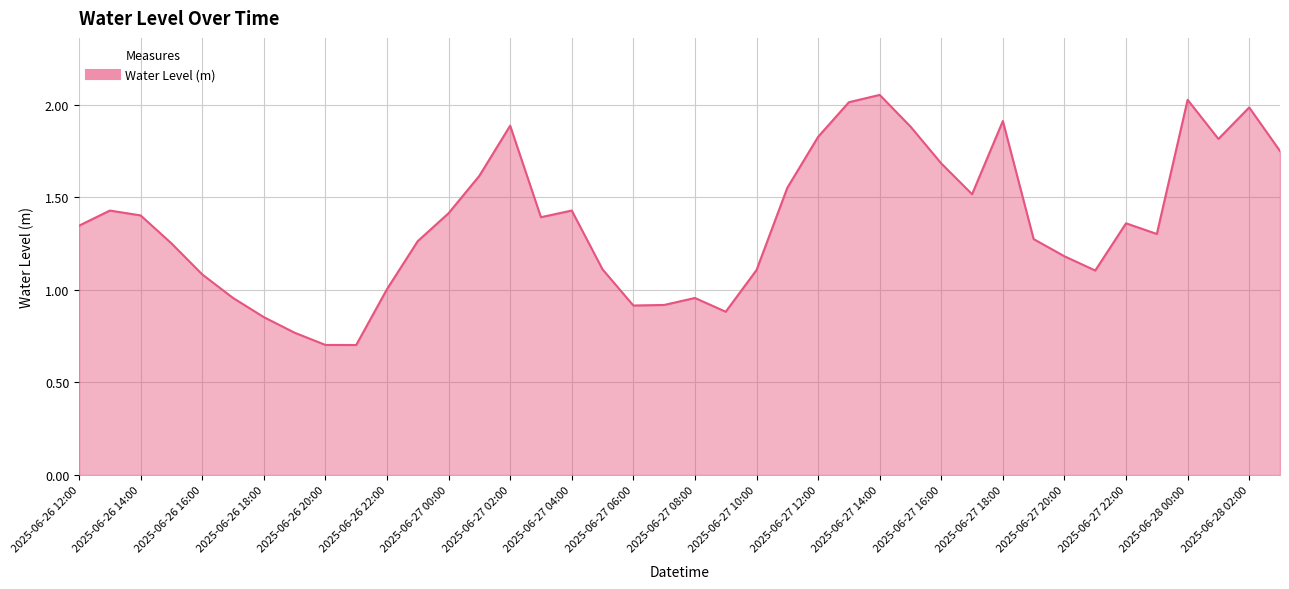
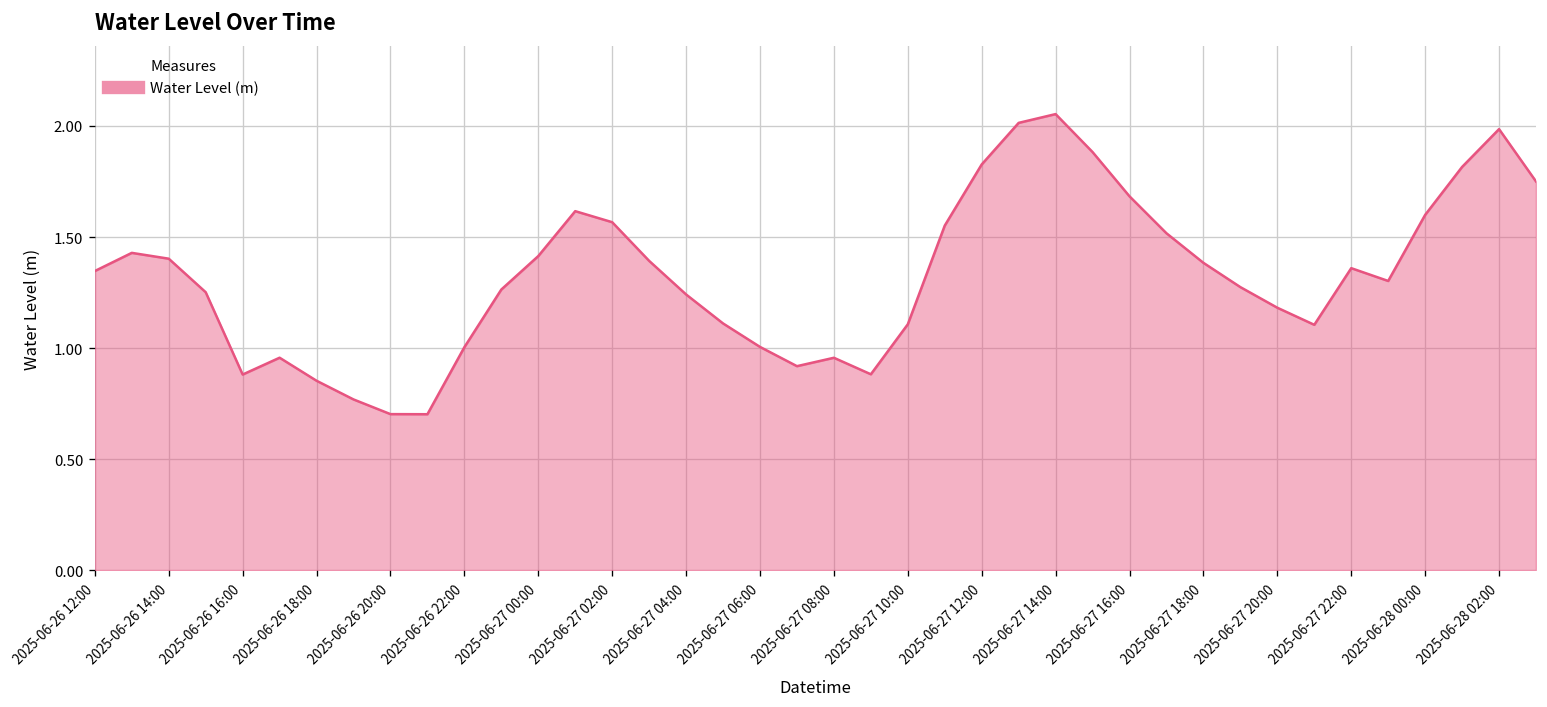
2025-06-26 16:00: 1.08 -> 0.88
2025-06-27 02:00: 1.89 -> 1.57
2025-06-27 04:00: 1.43 -> 1.24
2025-06-27 06:00: 0.92 -> 1.01
2025-06-27 18:00: 1.91 -> 1.38
2025-06-28 00:00: 2.03 -> 1.60
